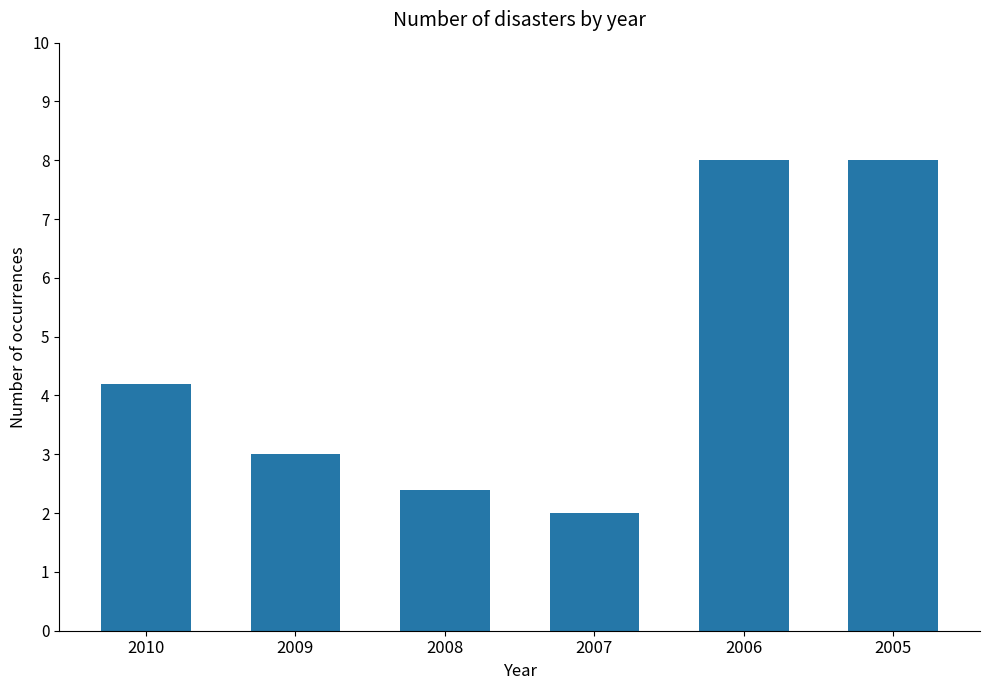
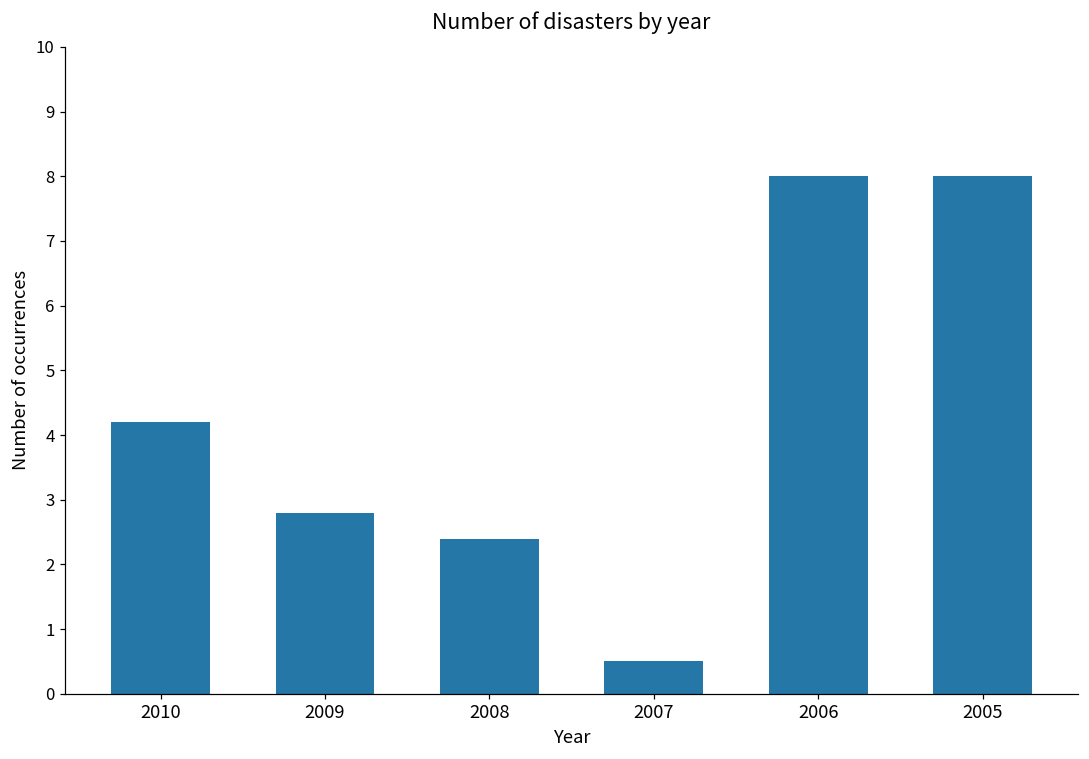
2009: 3.0 -> 2.8
2007: 2.0 -> 0.5
